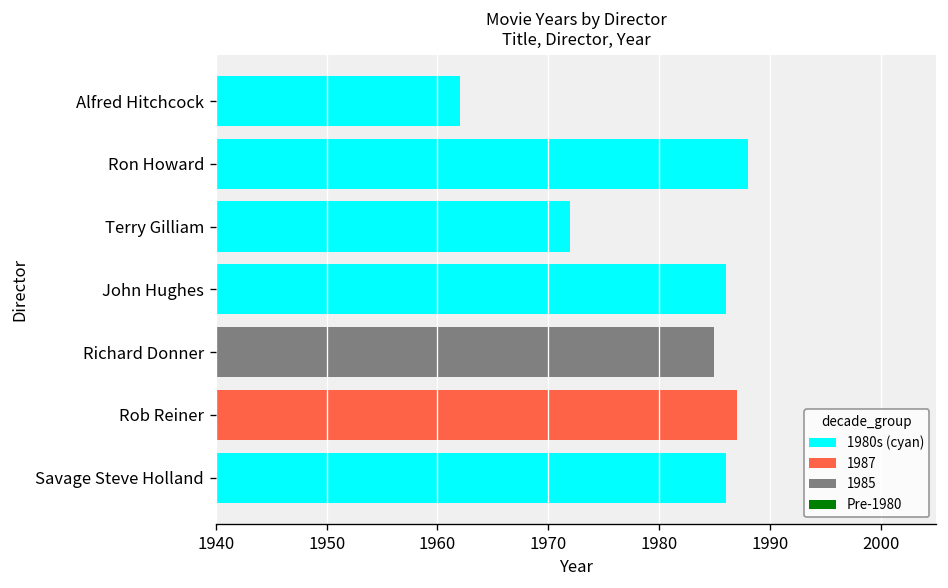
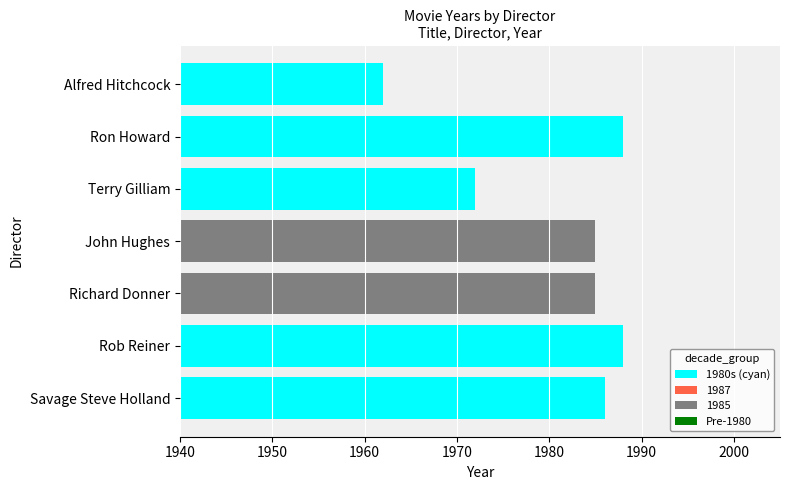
John Hughes: 1986 -> 1985
Rob Reiner: 1987 -> 1988
